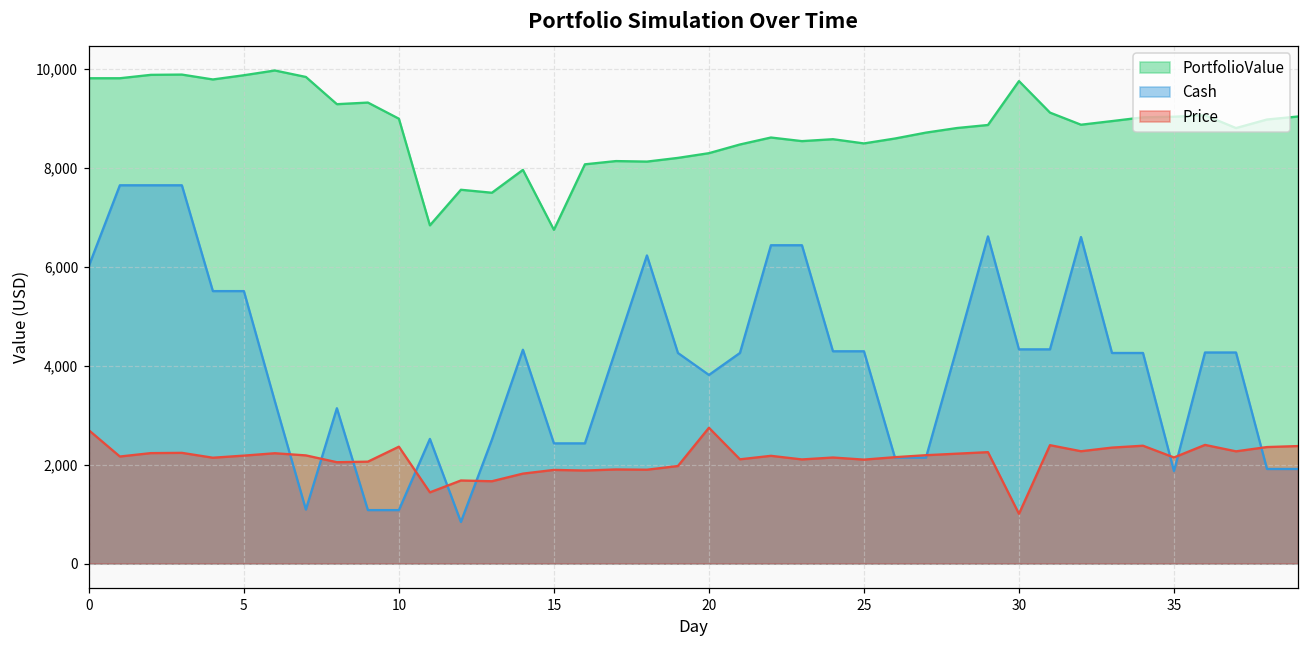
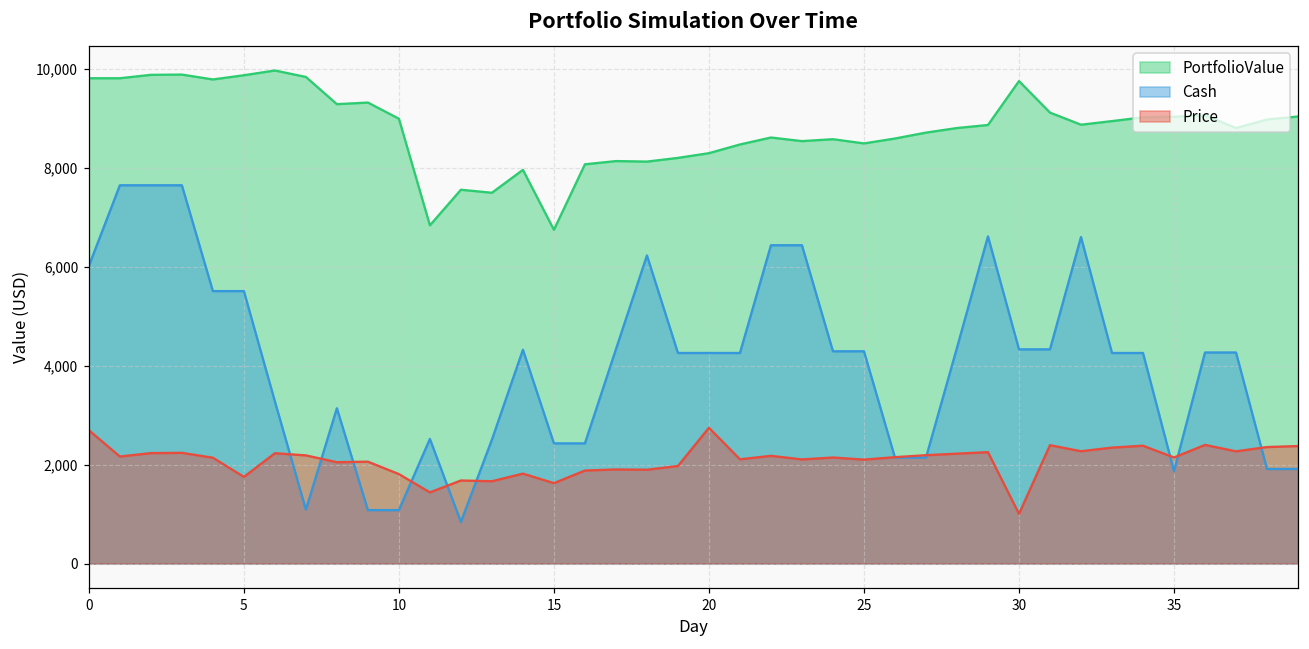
Price, 5: 2,200 -> 1,800
Price, 10: 2,400 -> 1,800
Price, 15: 1,900 -> 1,600
Cash, 20: 3,800 -> 4,300
